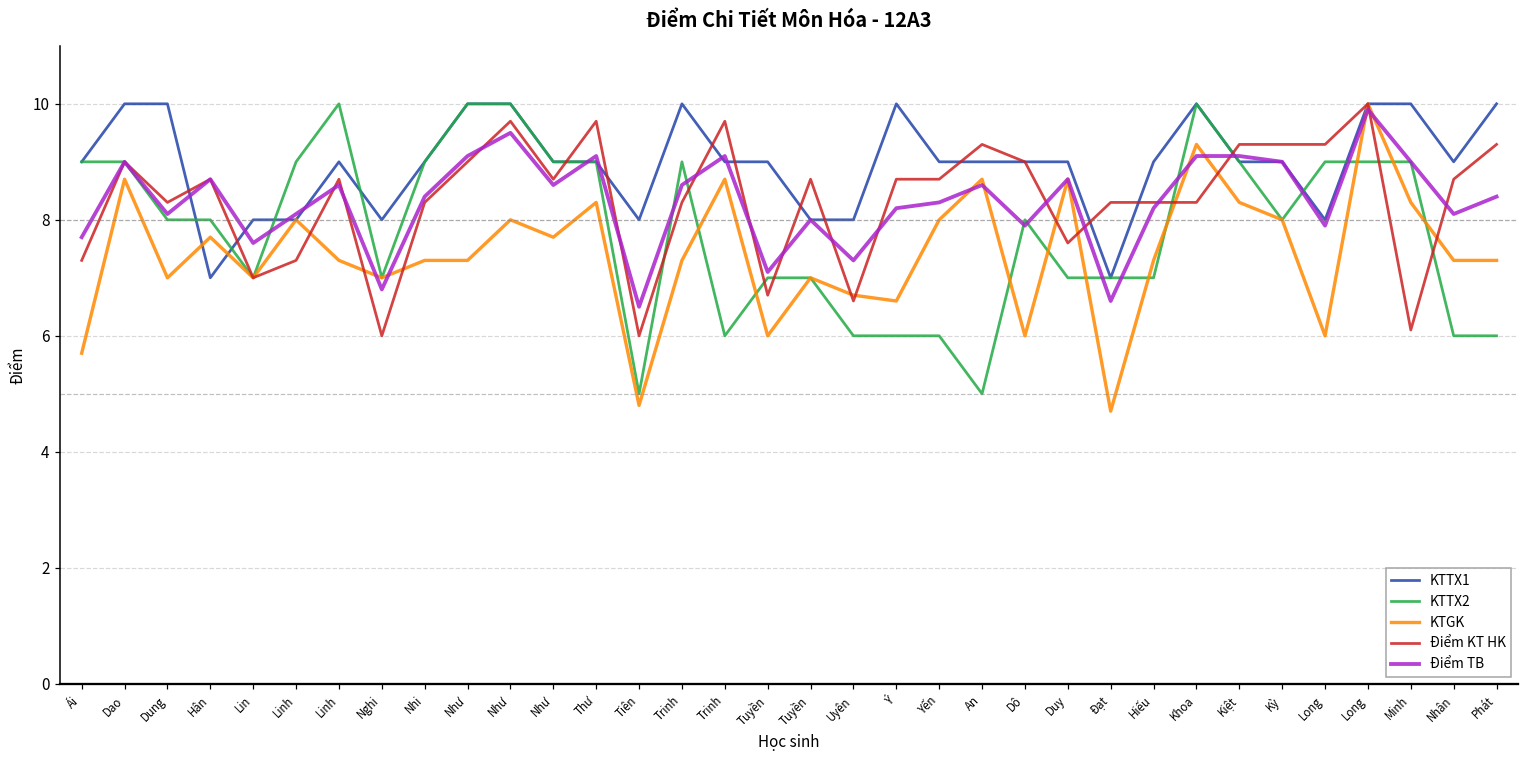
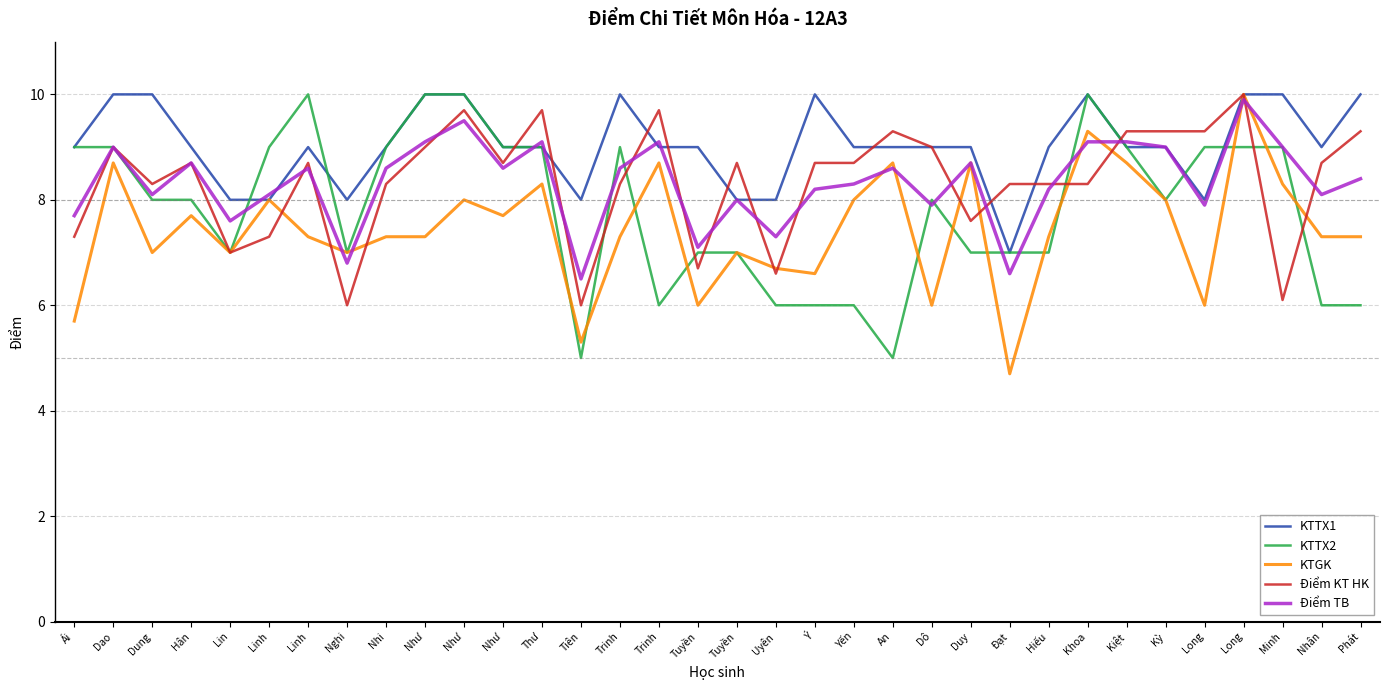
KTTX1, Hân: 7 -> 9
Điểm TB, Nhi: 8.4 -> 8.6
KTGK, Tiên: 4.8 -> 5.3
KTGK, Kiệt: 8.3 -> 8.7
